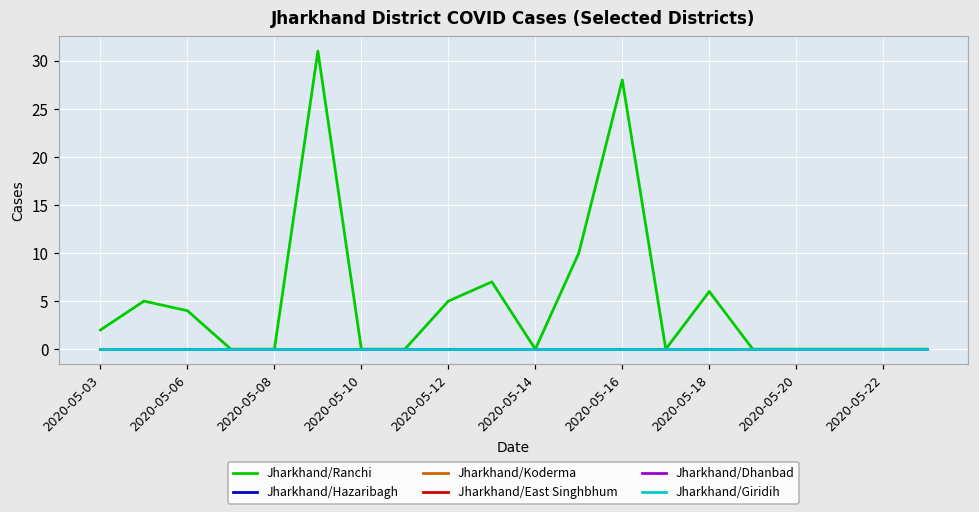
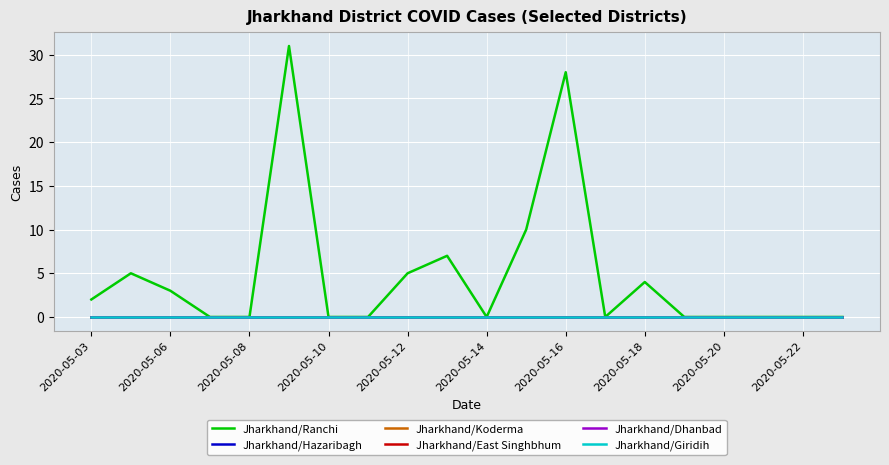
Jharkhand/Ranchi, 2020-05-06: 4 -> 3
Jharkhand/Ranchi, 2020-05-18: 6 -> 4
